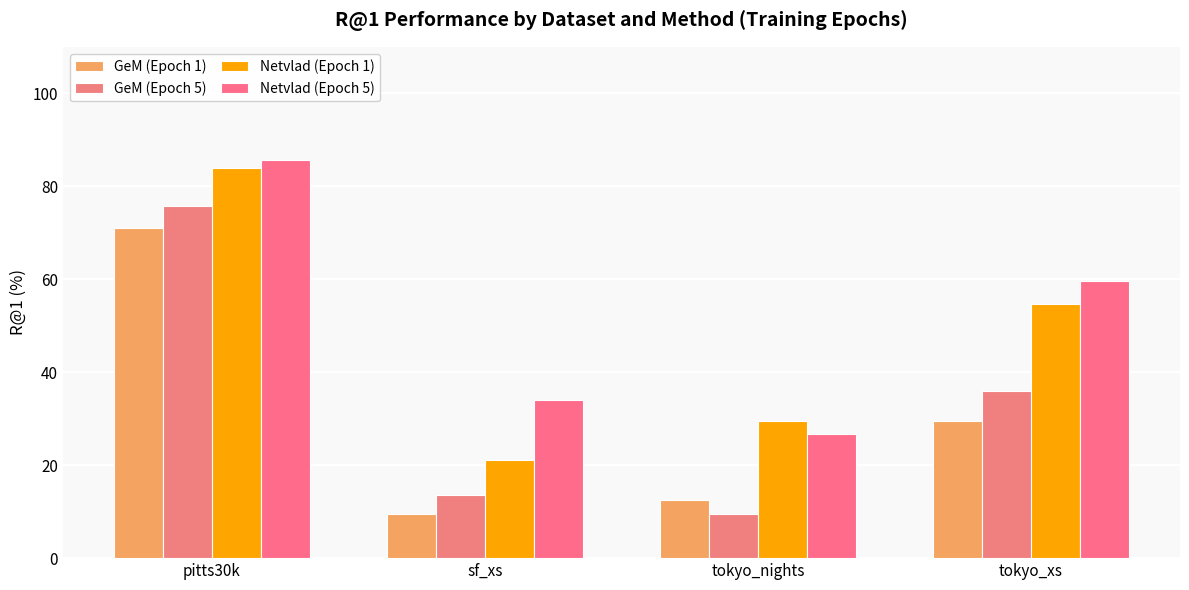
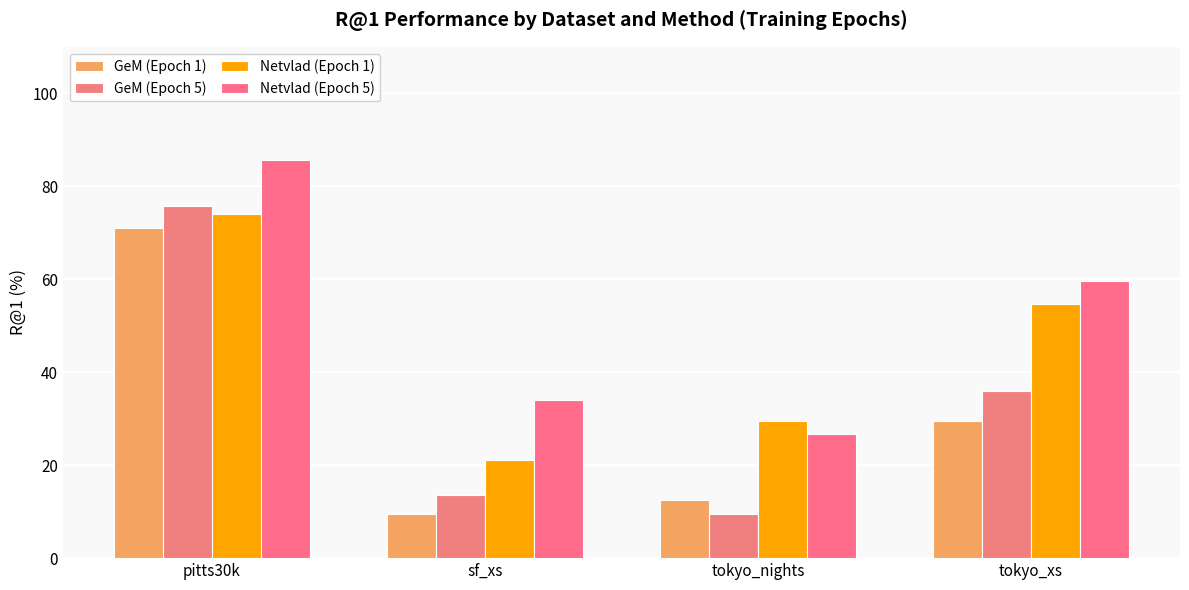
Netvlad (Epoch 1), pitts30k: 84 -> 74
